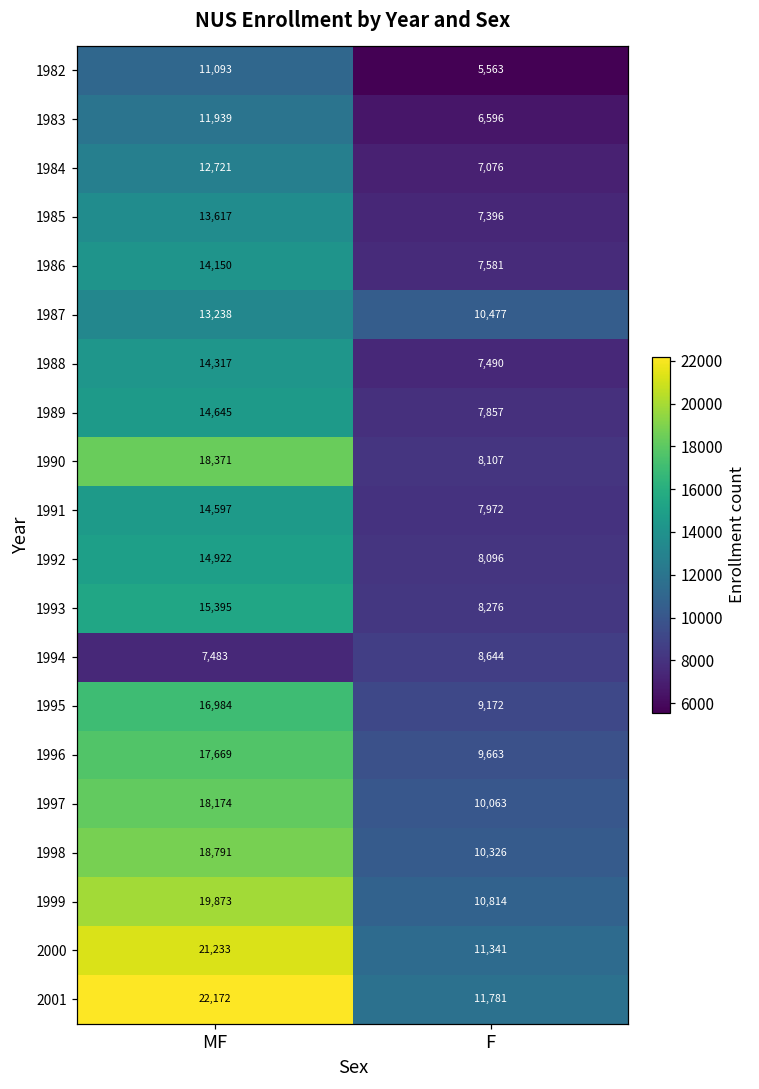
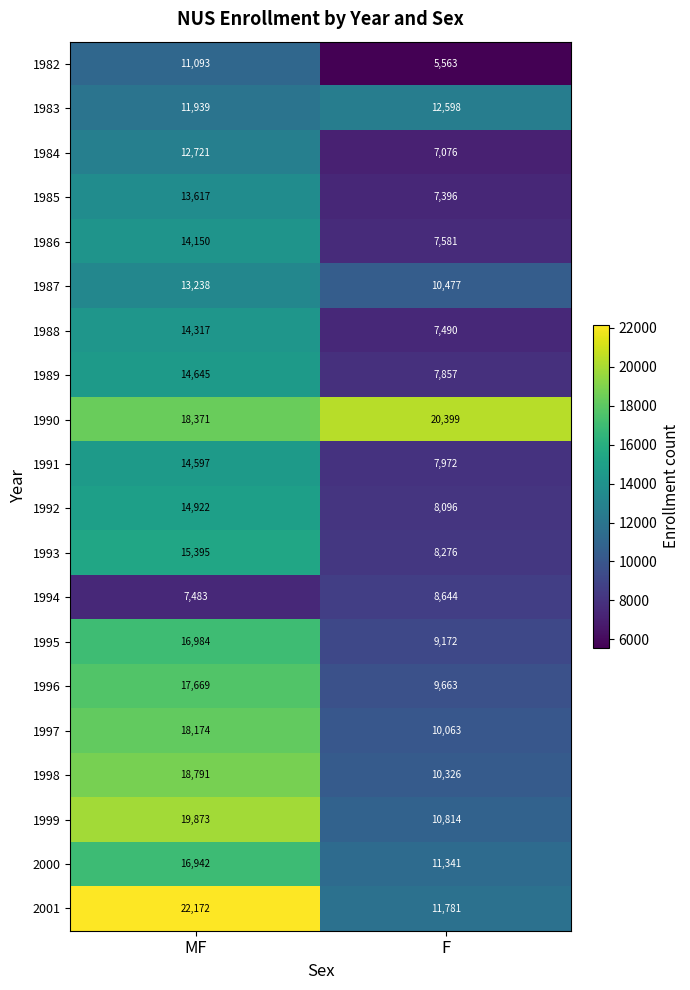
1983, F: 6,596 -> 12,598
1990, F: 8,107 -> 20,399
2000, MF: 21,233 -> 16,942
